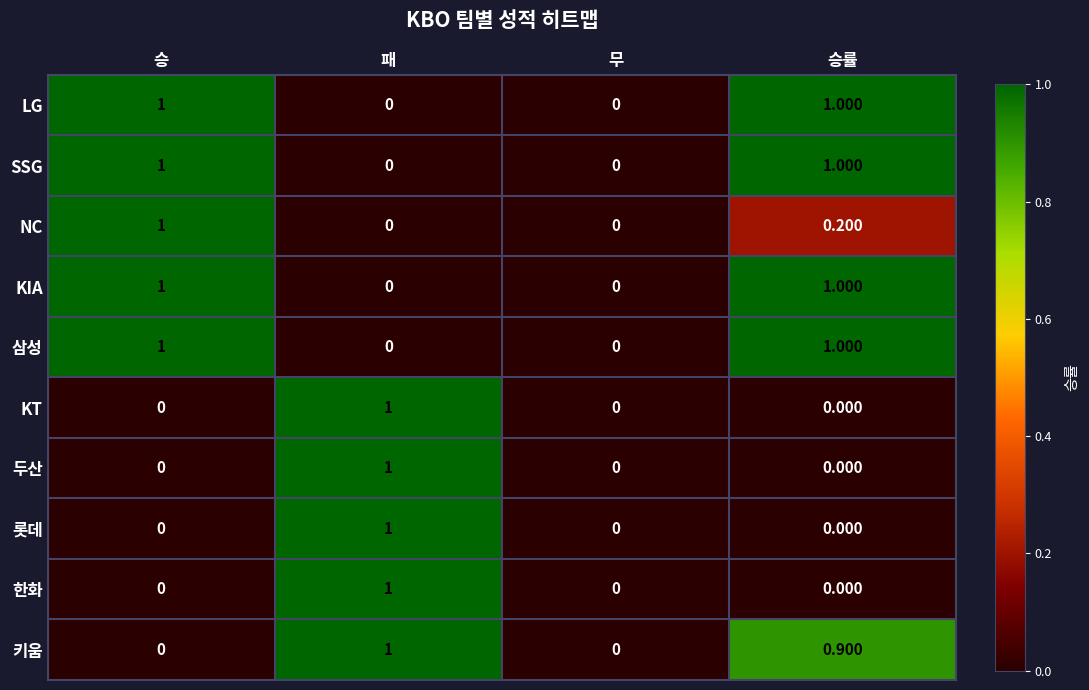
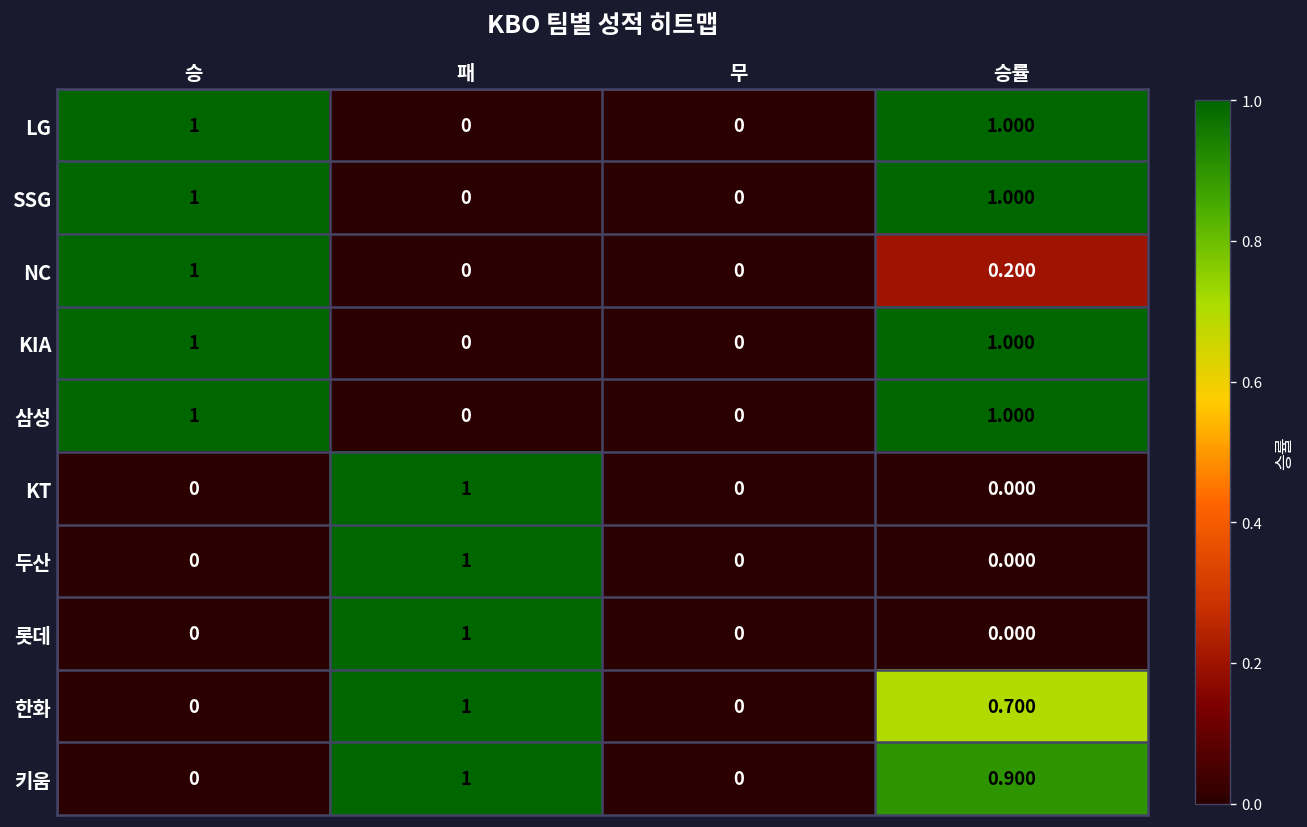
한화, 승률: 0.000 -> 0.700
